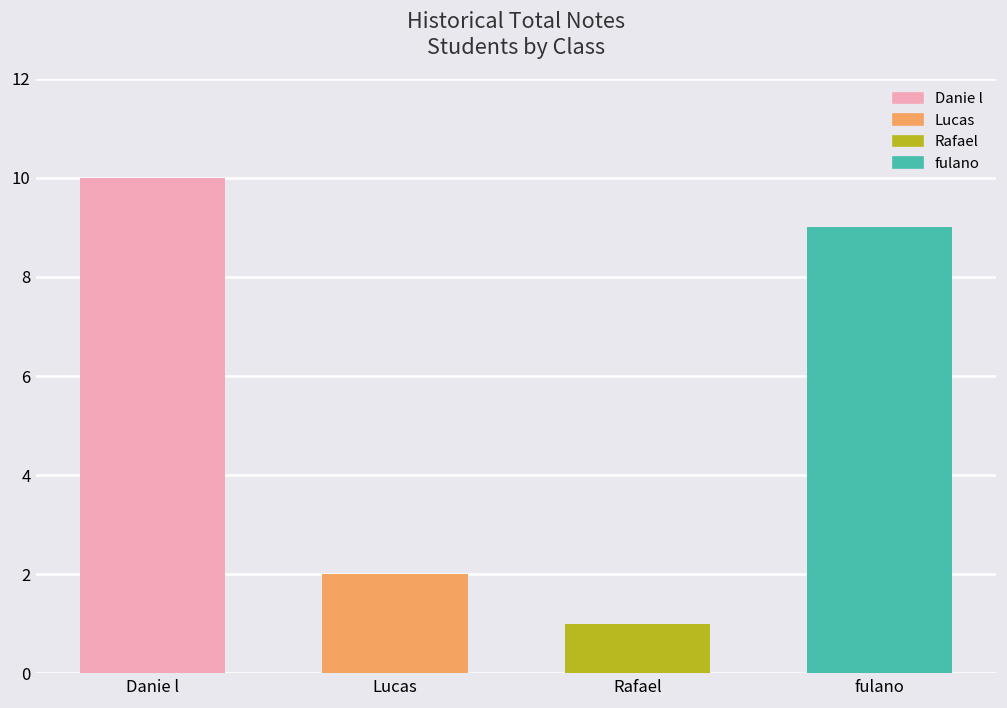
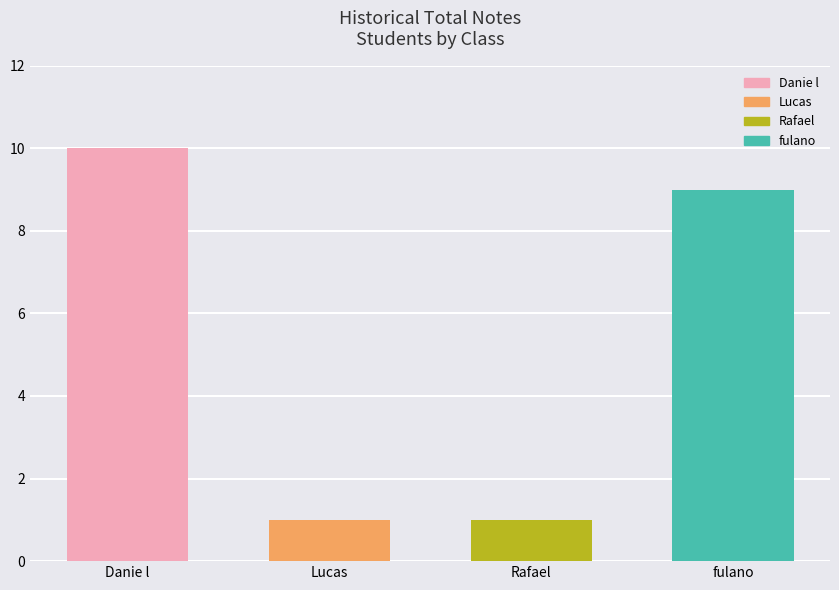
Lucas: 2 -> 1
